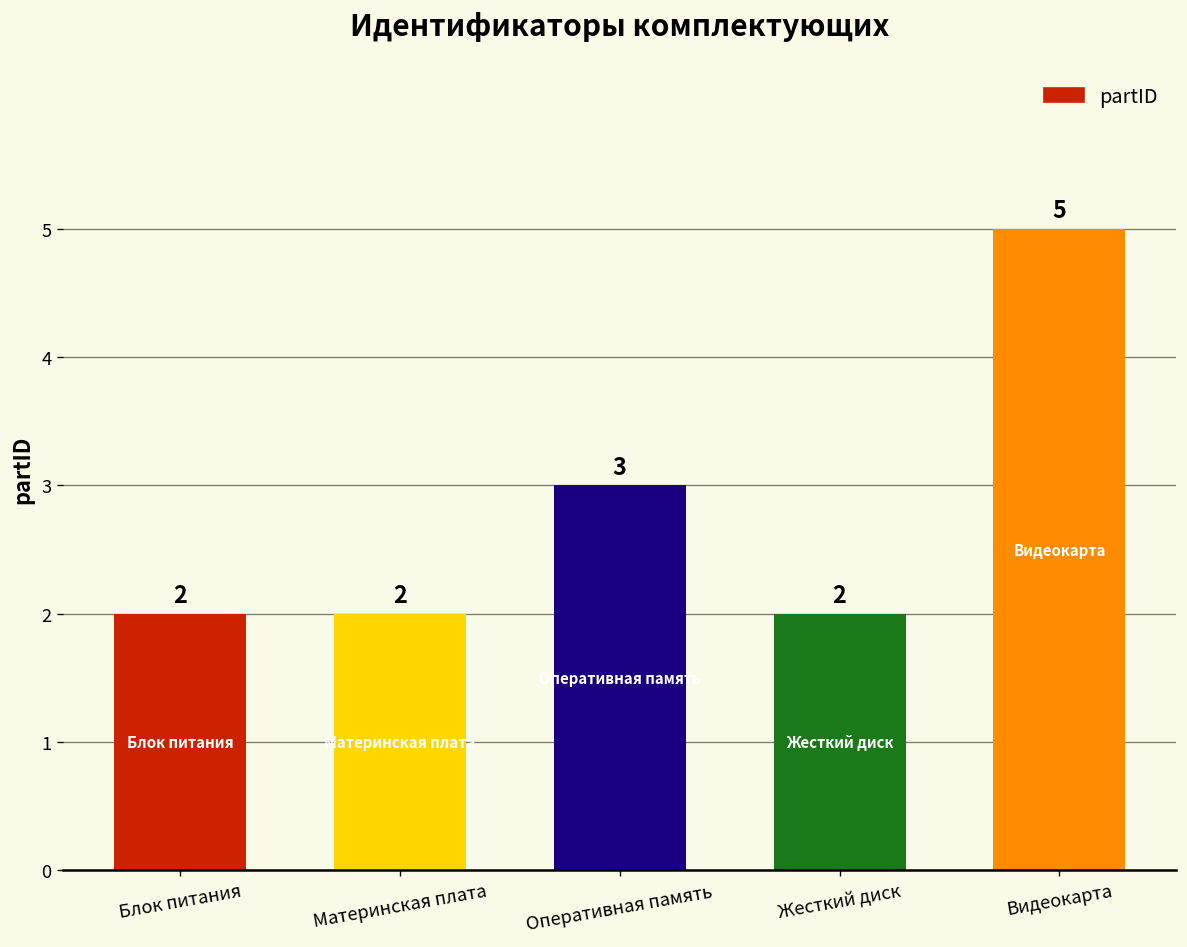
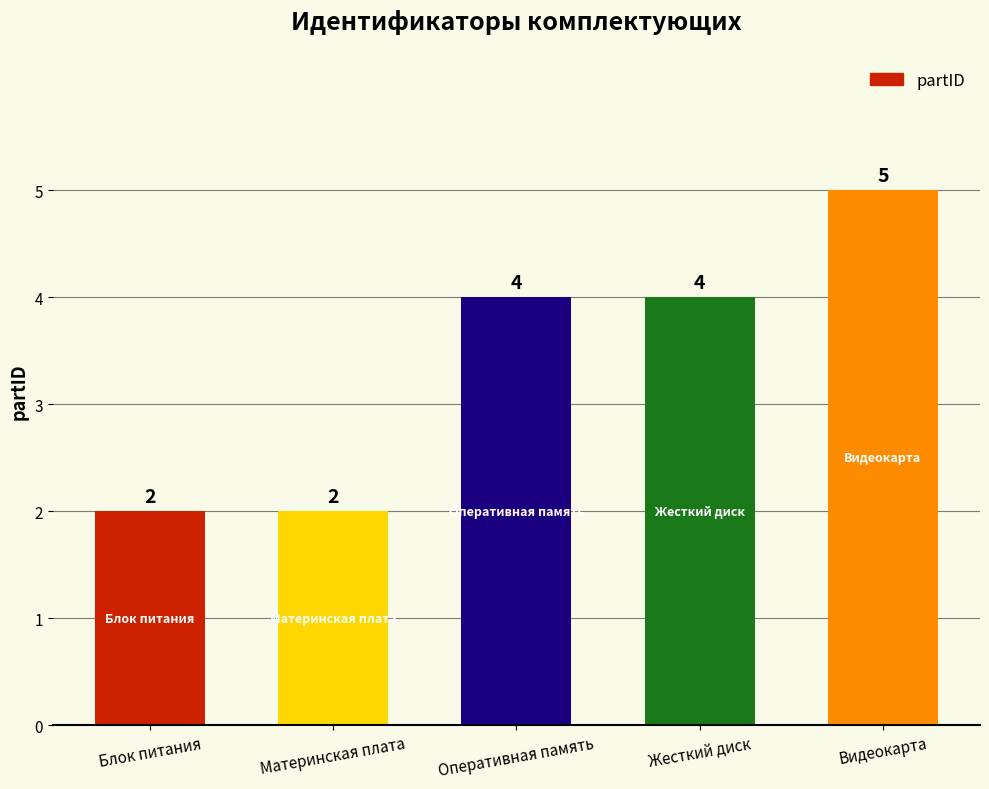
Оперативная память: 3 -> 4
Жесткий диск: 2 -> 4
